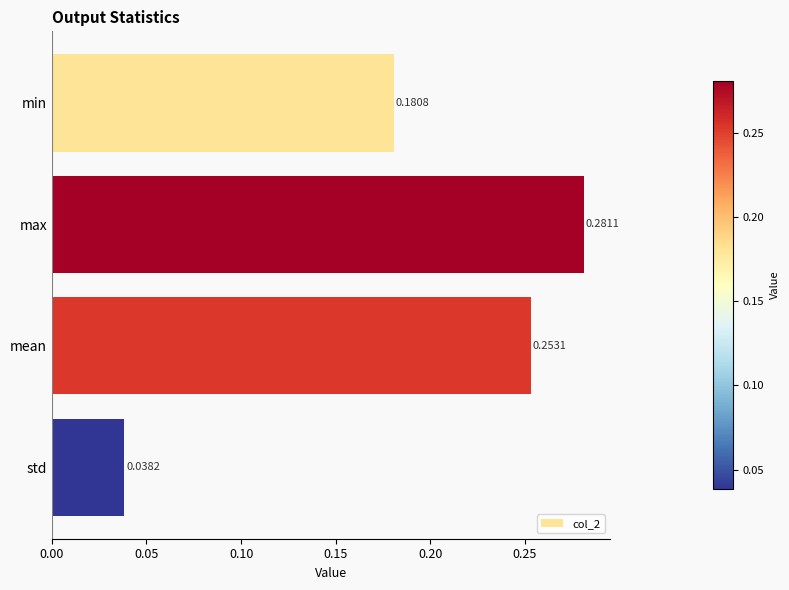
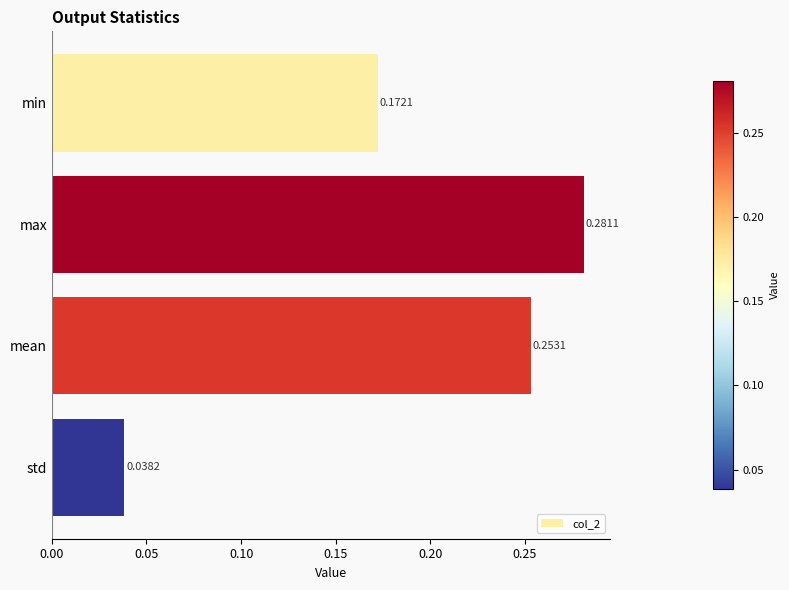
min: 0.1808 -> 0.1721
